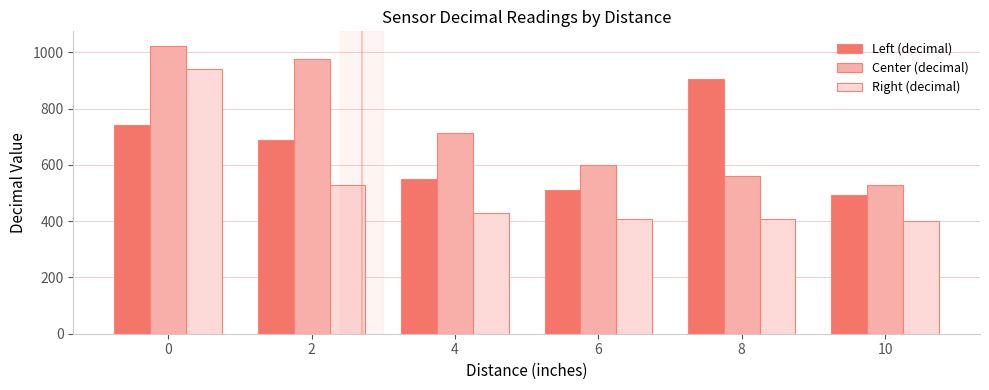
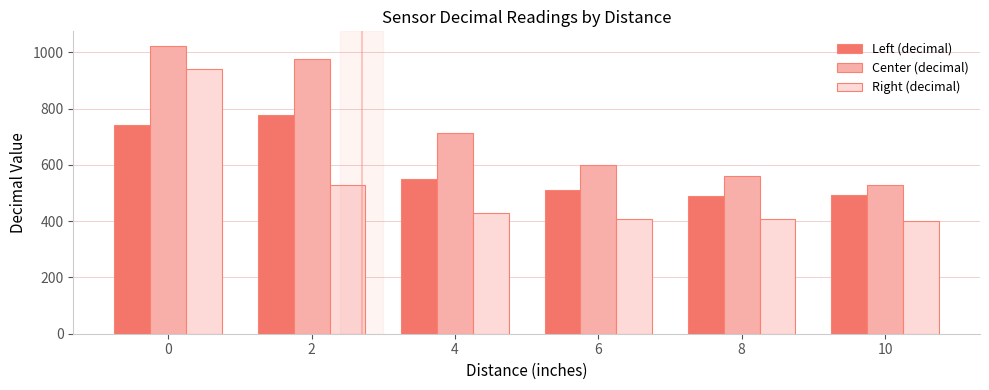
Left (decimal), 2: 690 -> 780
Left (decimal), 8: 910 -> 490
